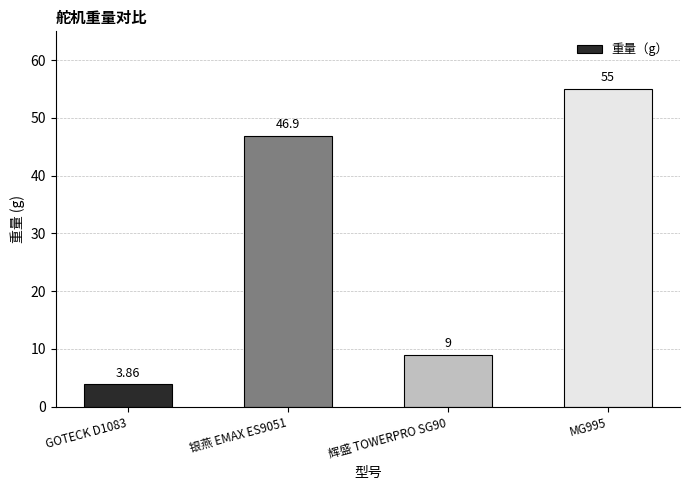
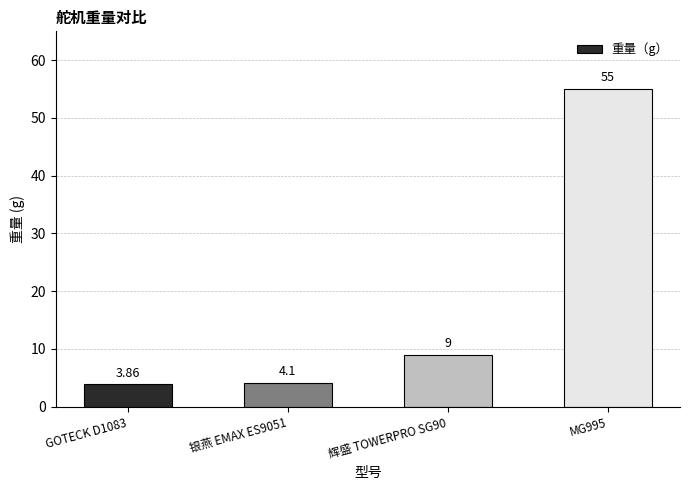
银燕 EMAX ES9051: 46.9 -> 4.1
